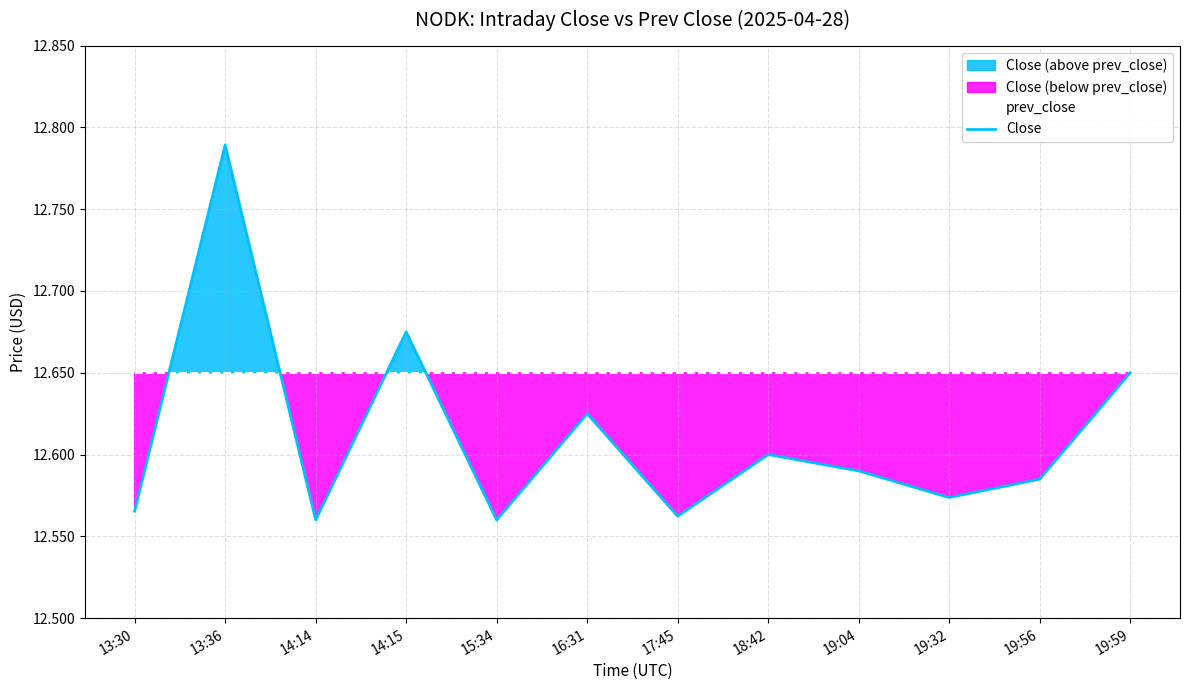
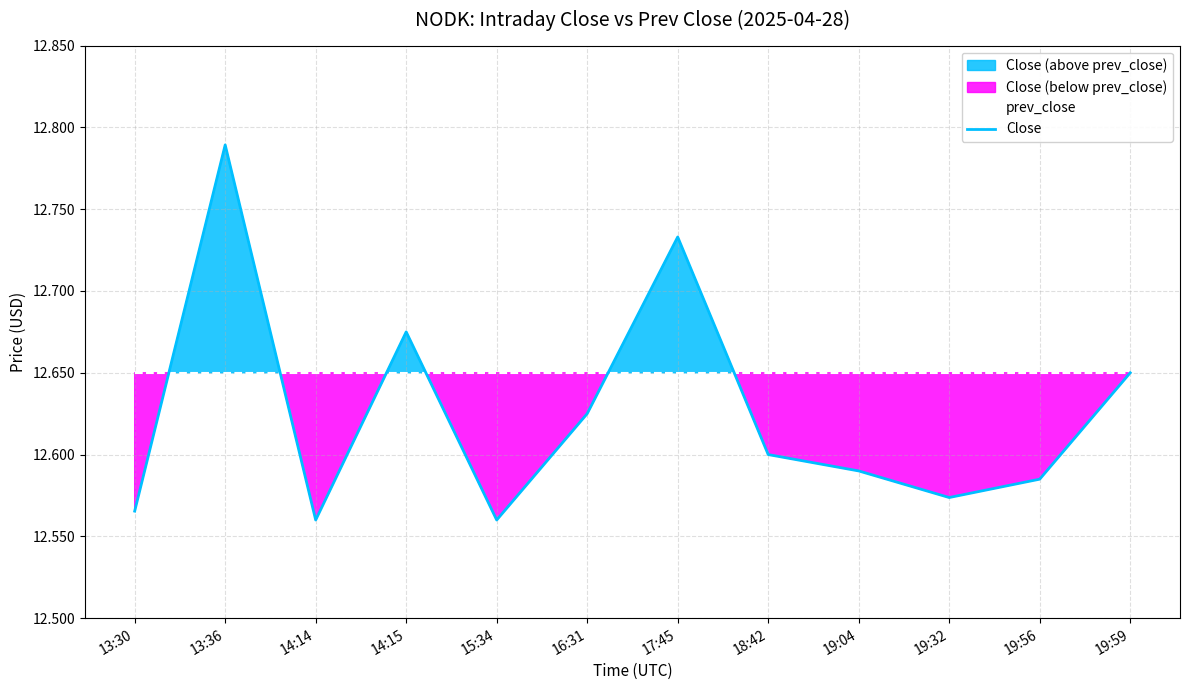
Close, 17:45: 12.562 -> 12.733
